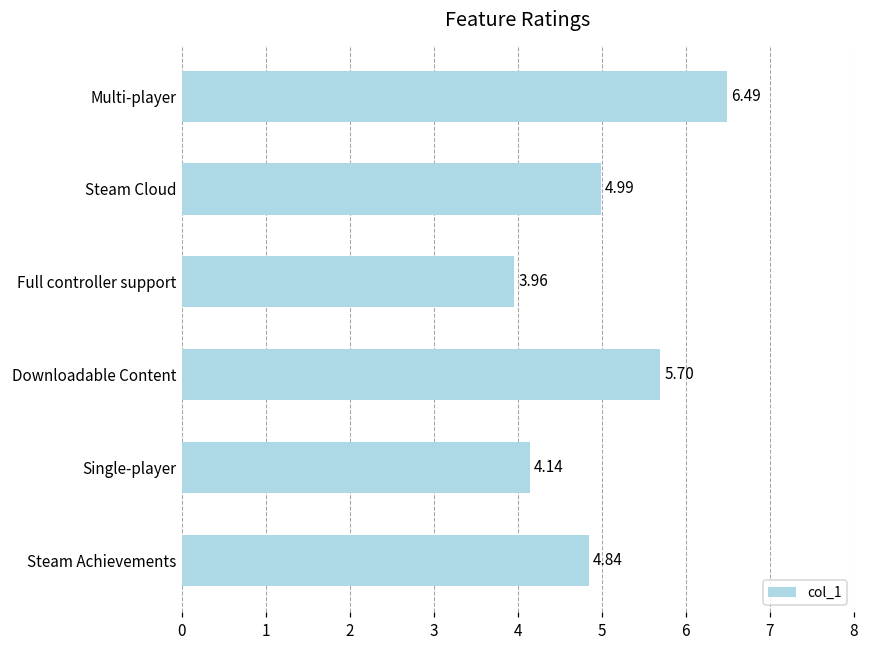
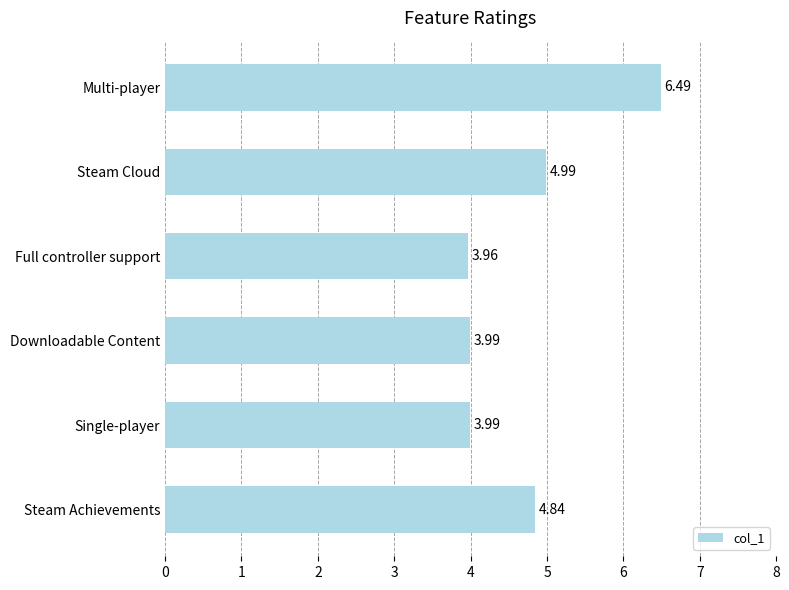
Downloadable Content: 5.70 -> 3.99
Single-player: 4.14 -> 3.99
